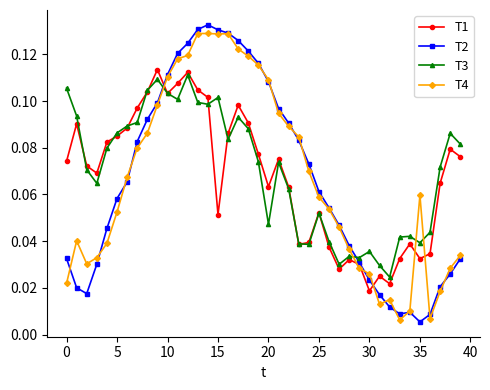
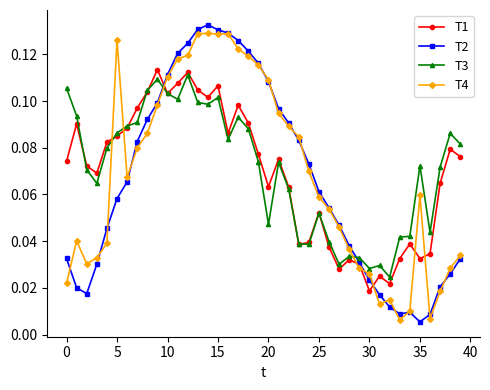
T4, 5: 0.052 -> 0.126
T1, 15: 0.051 -> 0.107
T3, 30: 0.036 -> 0.028
T3, 35: 0.039 -> 0.072
